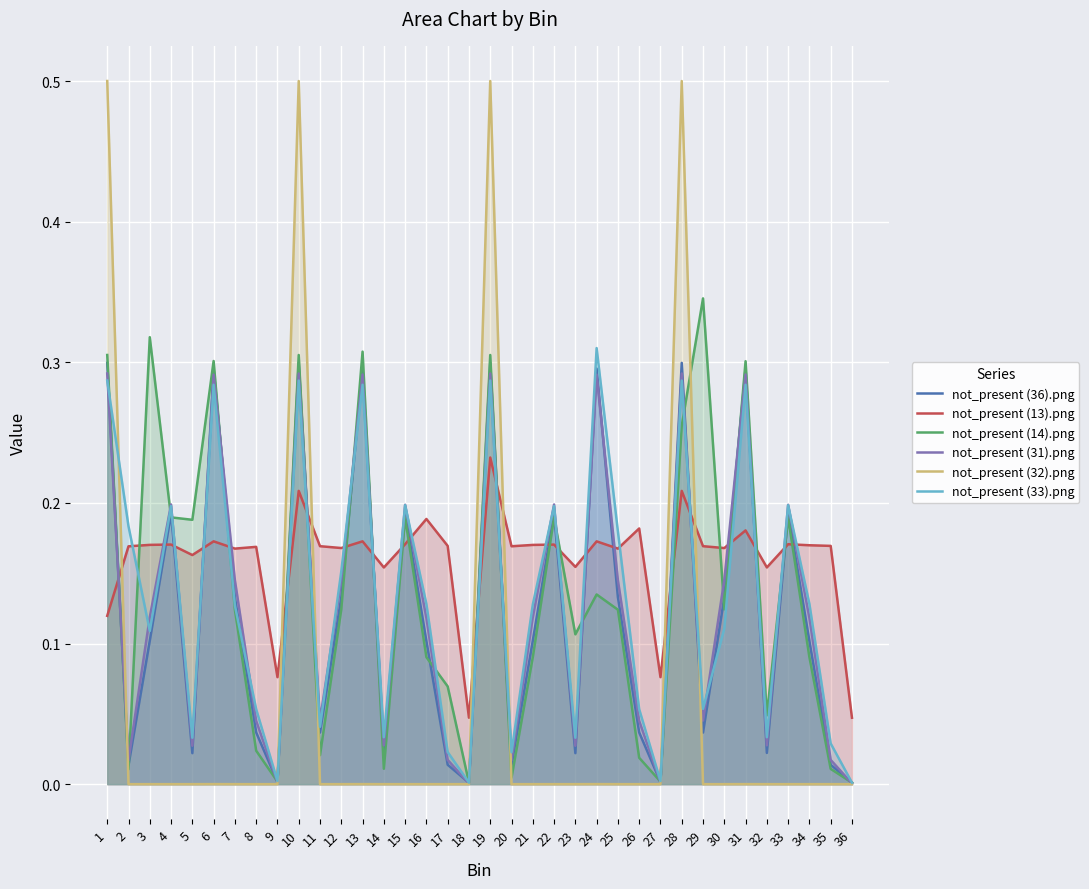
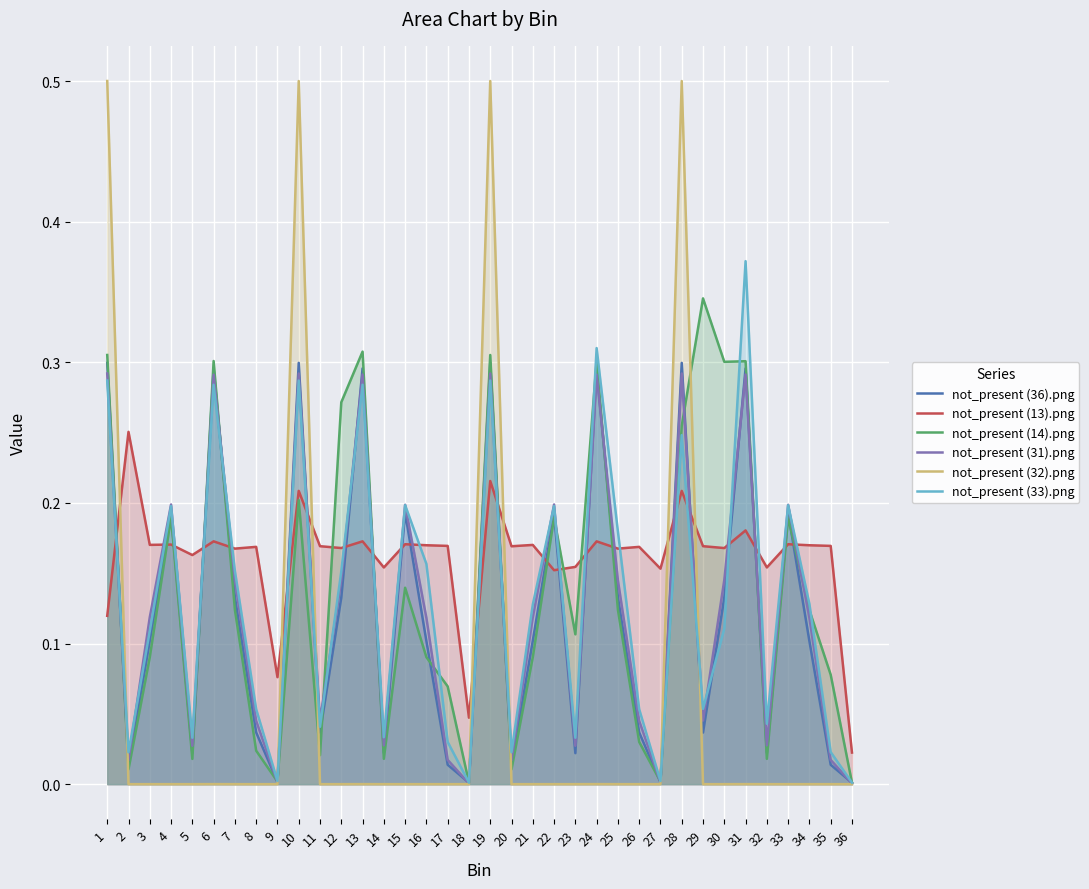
not_present (13).png, 2: 0.169 -> 0.251
not_present (33).png, 2: 0.183 -> 0.023
not_present (14).png, 3: 0.318 -> 0.090
not_present (14).png, 5: 0.188 -> 0.018
not_present (33).png, 7: 0.127 -> 0.152
not_present (14).png, 10: 0.305 -> 0.202
not_present (14).png, 12: 0.124 -> 0.272
not_present (14).png, 14: 0.011 -> 0.018
not_present (14).png, 15: 0.190 -> 0.140
not_present (13).png, 16: 0.189 -> 0.170
not_present (33).png, 16: 0.128 -> 0.157
not_present (33).png, 17: 0.023 -> 0.030
not_present (13).png, 19: 0.232 -> 0.216
not_present (14).png, 20: 0.005 -> 0.011
not_present (13).png, 22: 0.170 -> 0.152
not_present (14).png, 24: 0.135 -> 0.301
not_present (13).png, 26: 0.182 -> 0.169
not_present (14).png, 26: 0.019 -> 0.030
not_present (13).png, 27: 0.076 -> 0.153
not_present (33).png, 28: 0.287 -> 0.248
not_present (14).png, 30: 0.124 -> 0.300
not_present (33).png, 31: 0.284 -> 0.372
not_present (14).png, 32: 0.049 -> 0.018
not_present (33).png, 32: 0.033 -> 0.043
not_present (14).png, 34: 0.090 -> 0.124
not_present (14).png, 35: 0.011 -> 0.078
not_present (33).png, 35: 0.029 -> 0.023
not_present (13).png, 36: 0.047 -> 0.022
